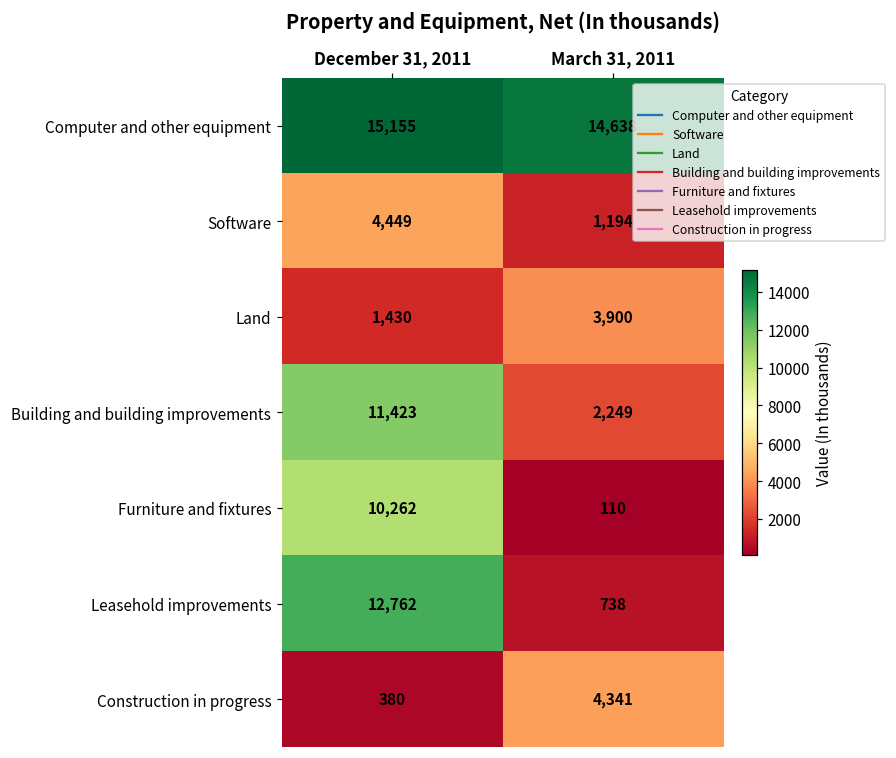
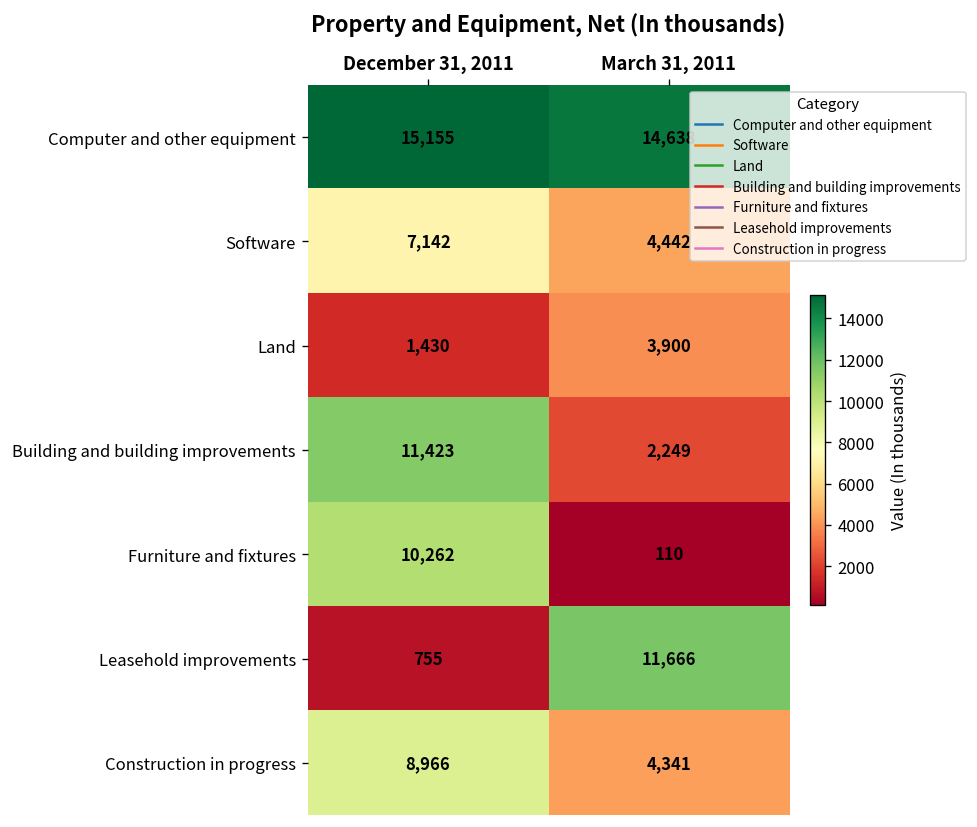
Software, December 31, 2011: 4,449 -> 7,142
Software, March 31, 2011: 1,194 -> 4,442
Leasehold improvements, December 31, 2011: 12,762 -> 755
Leasehold improvements, March 31, 2011: 738 -> 11,666
Construction in progress, December 31, 2011: 380 -> 8,966
